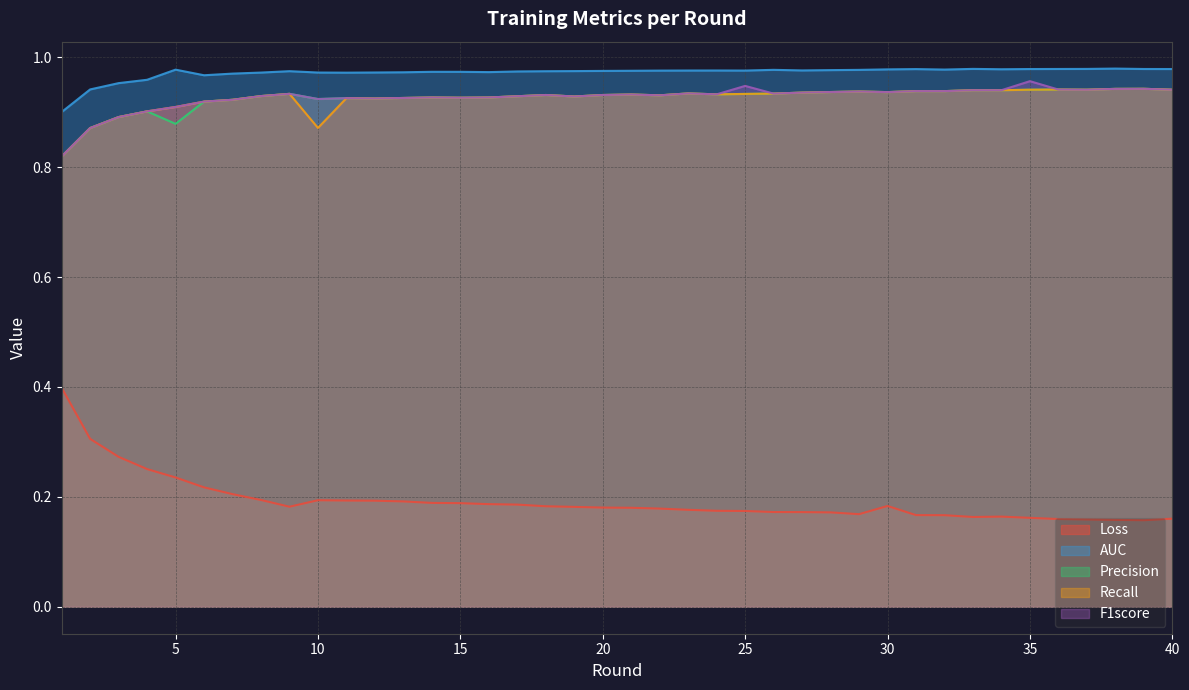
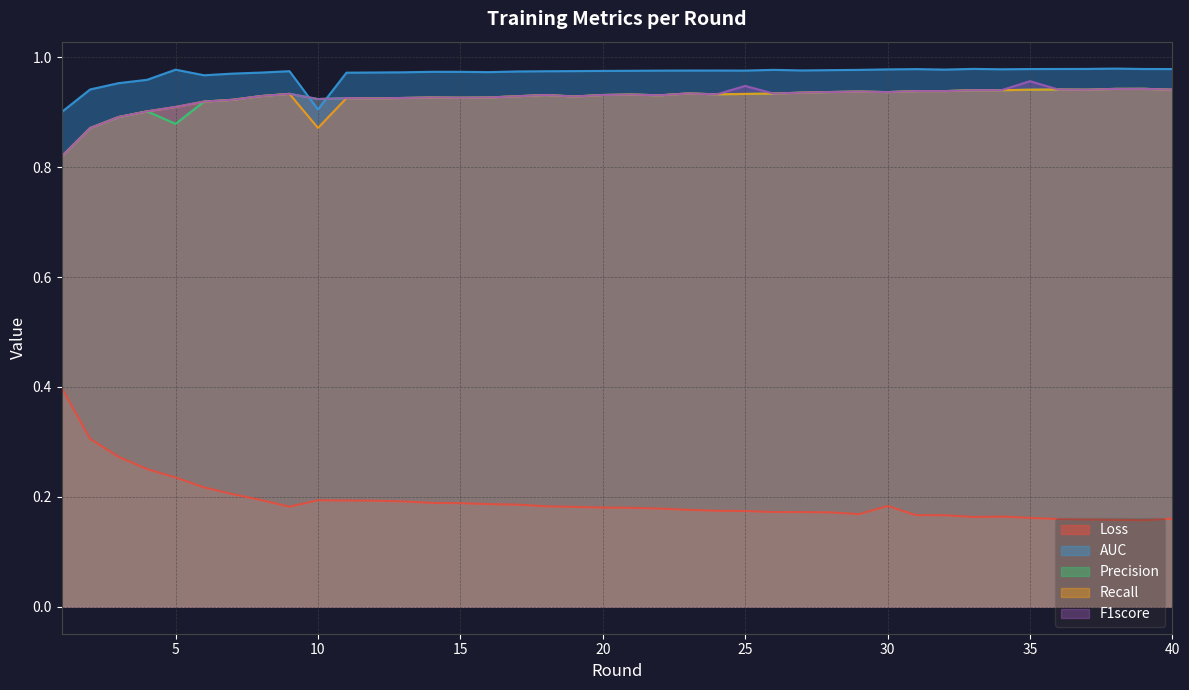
AUC, 10: 0.97 -> 0.90
